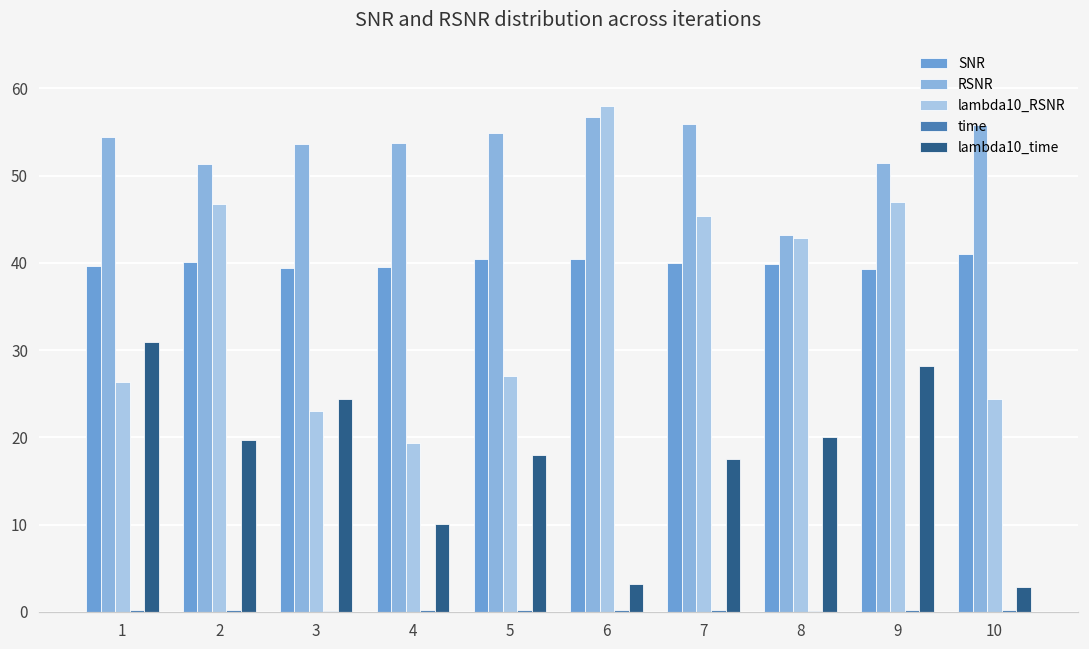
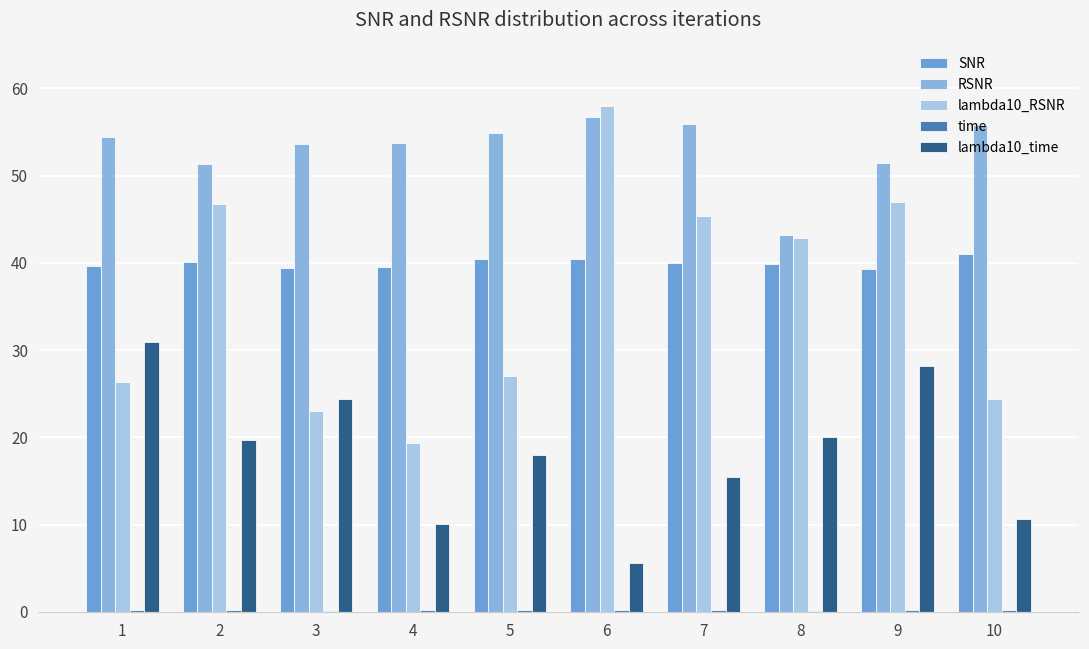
lambda10_time, 6: 3 -> 6
lambda10_time, 7: 18 -> 15
lambda10_time, 10: 3 -> 11
